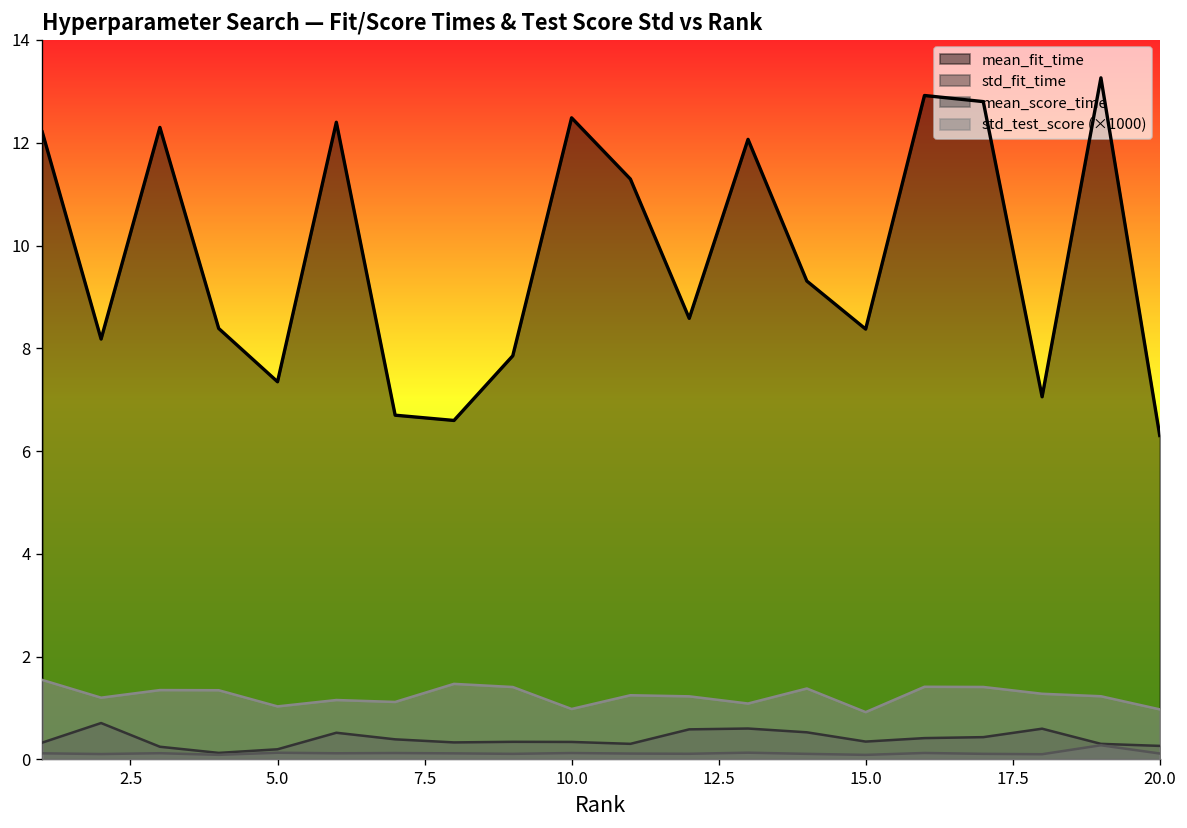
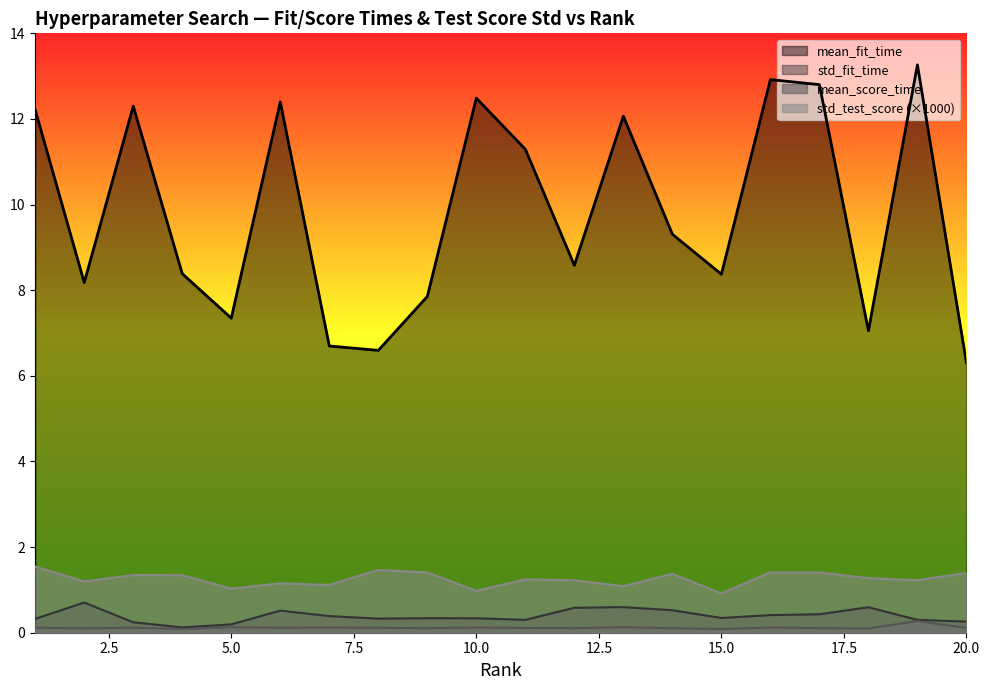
std_test_score (×1000), 20.0: 1.0 -> 1.4
